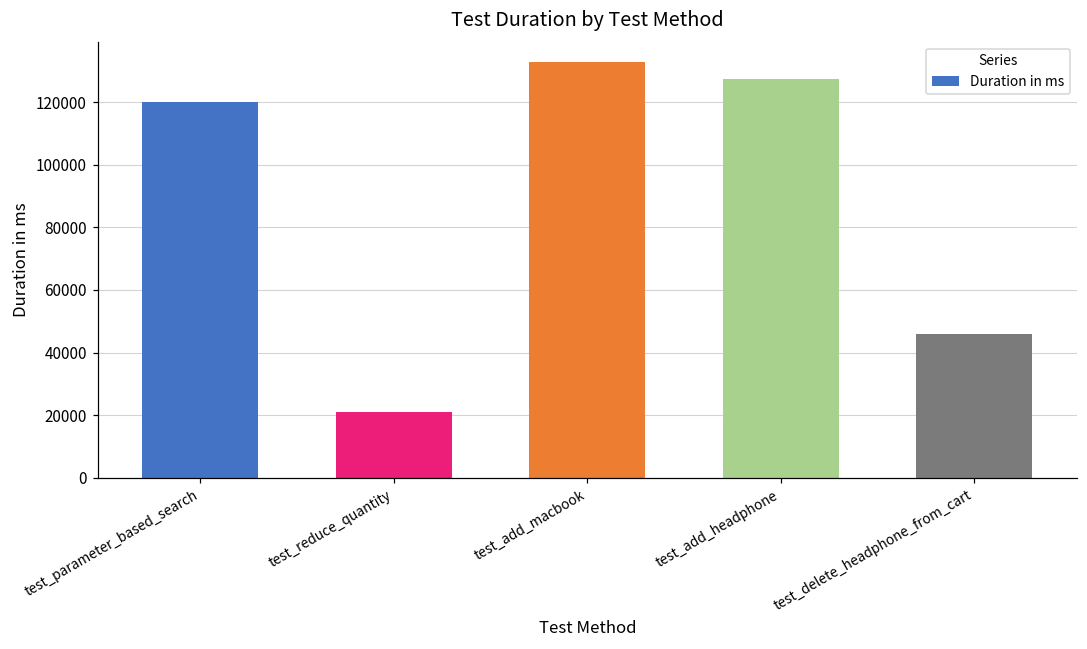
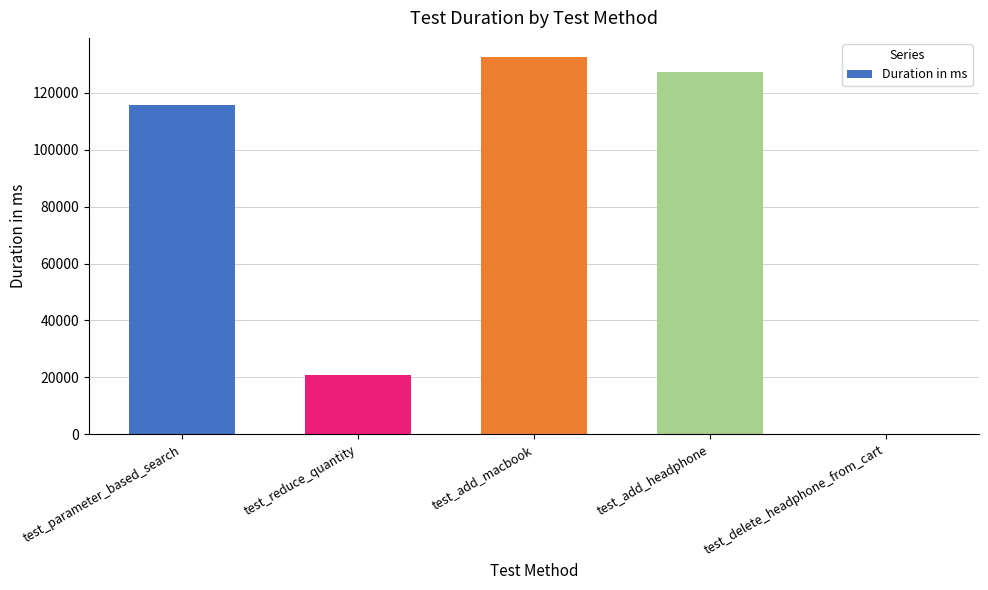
test_parameter_based_search: 120000 -> 116000
test_delete_headphone_from_cart: 46000 -> 0
